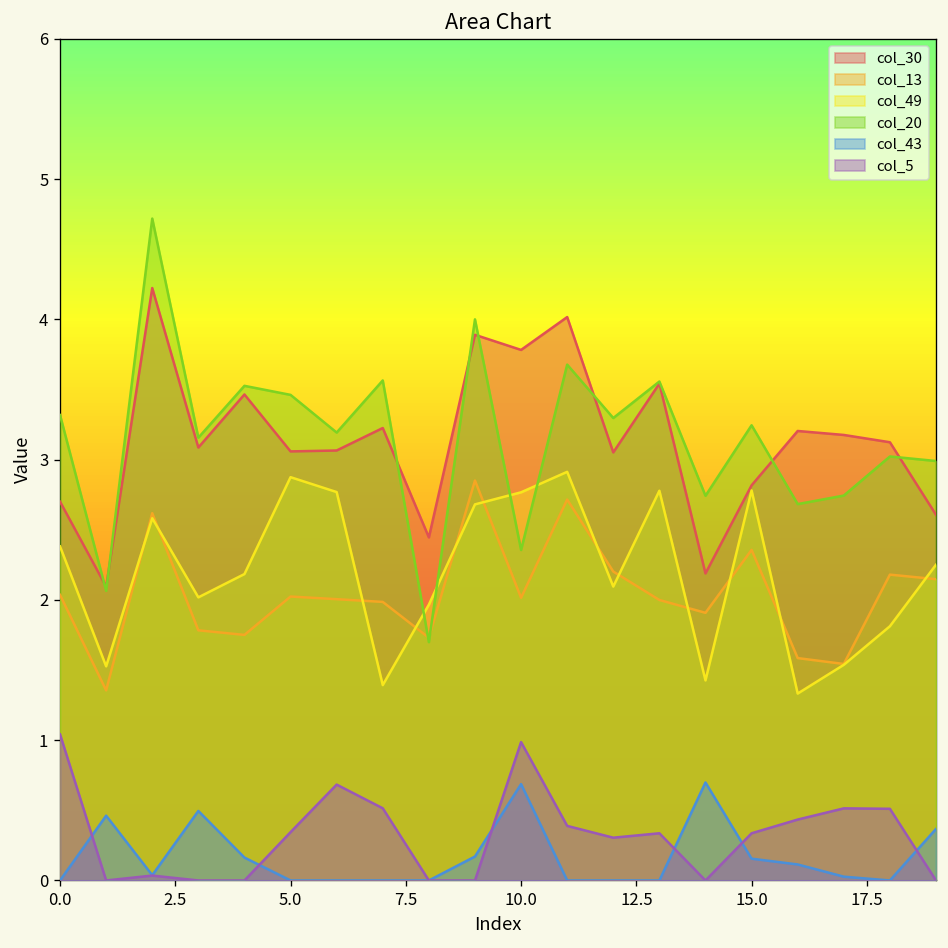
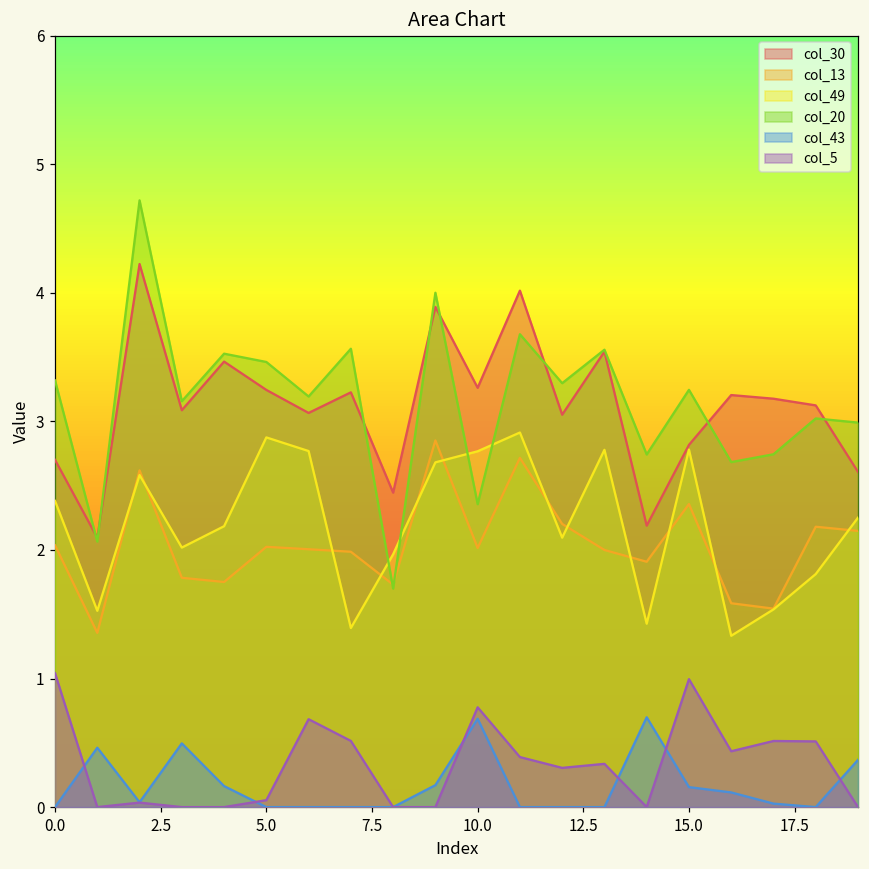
col_30, 5.0: 3.06 -> 3.24
col_5, 5.0: 0.34 -> 0.05
col_30, 10.0: 3.78 -> 3.26
col_5, 10.0: 0.99 -> 0.78
col_5, 15.0: 0.34 -> 1.00
